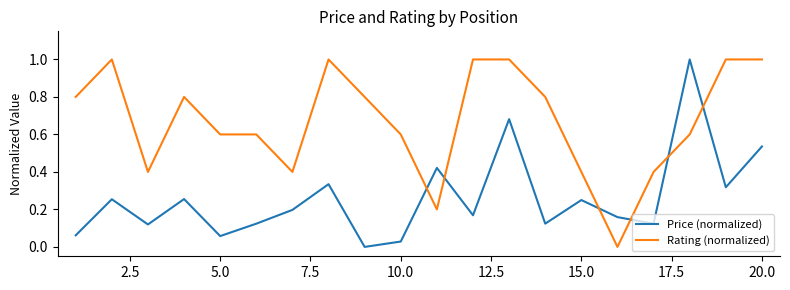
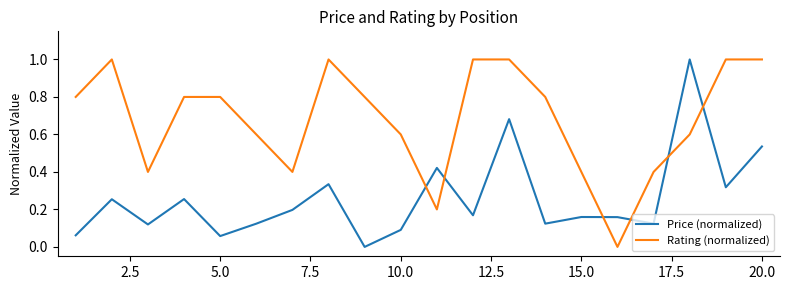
Rating (normalized), 5.0: 0.60 -> 0.80
Price (normalized), 10.0: 0.03 -> 0.09
Price (normalized), 15.0: 0.25 -> 0.16
